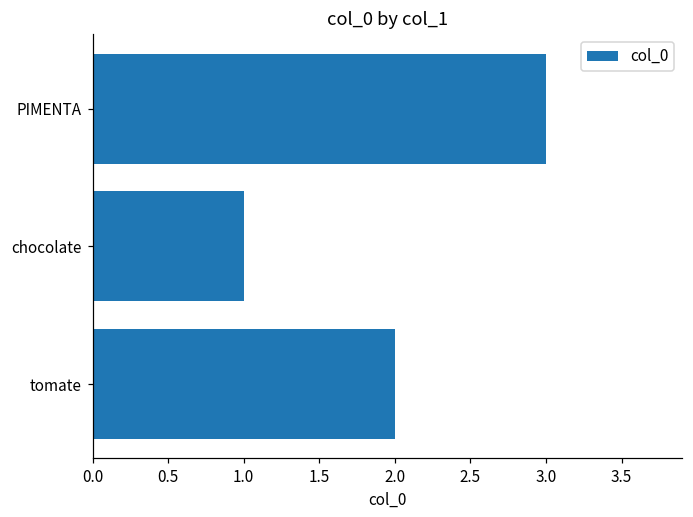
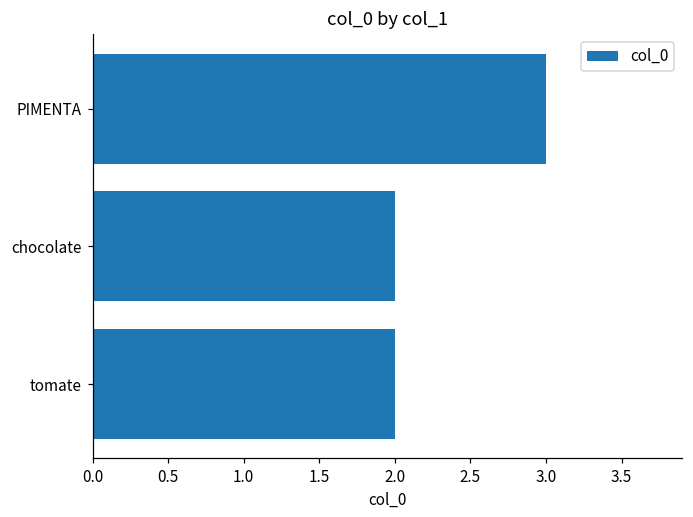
chocolate: 1 -> 2
